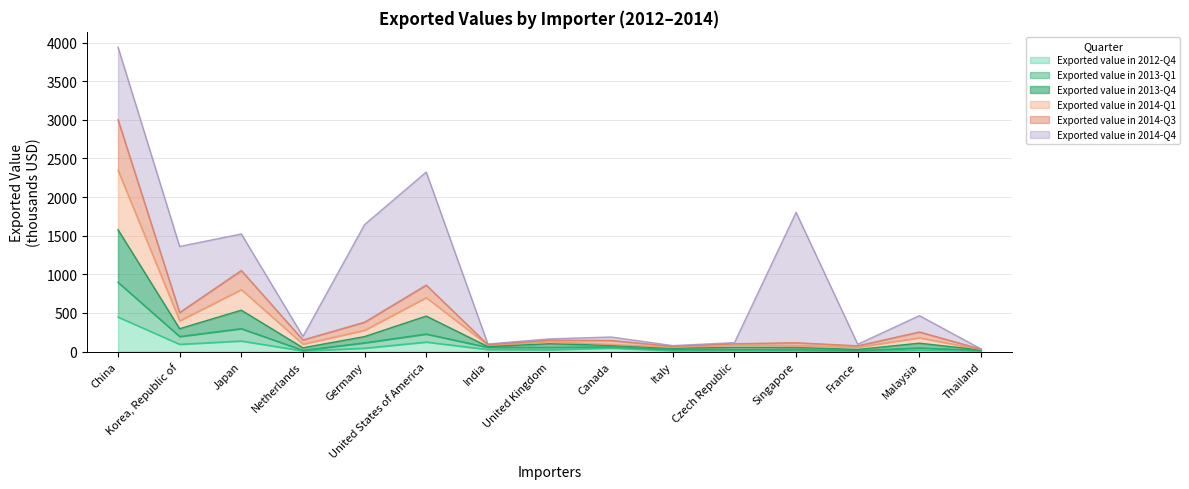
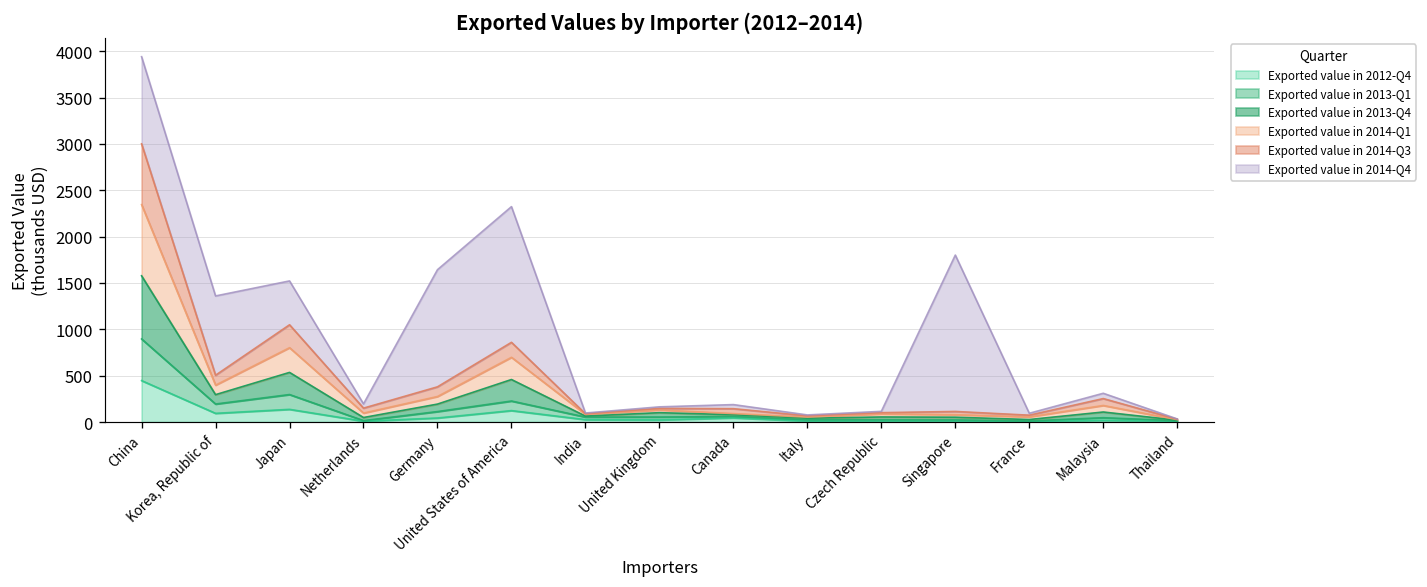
Exported value in 2014-Q4, Malaysia: 200 -> 100
